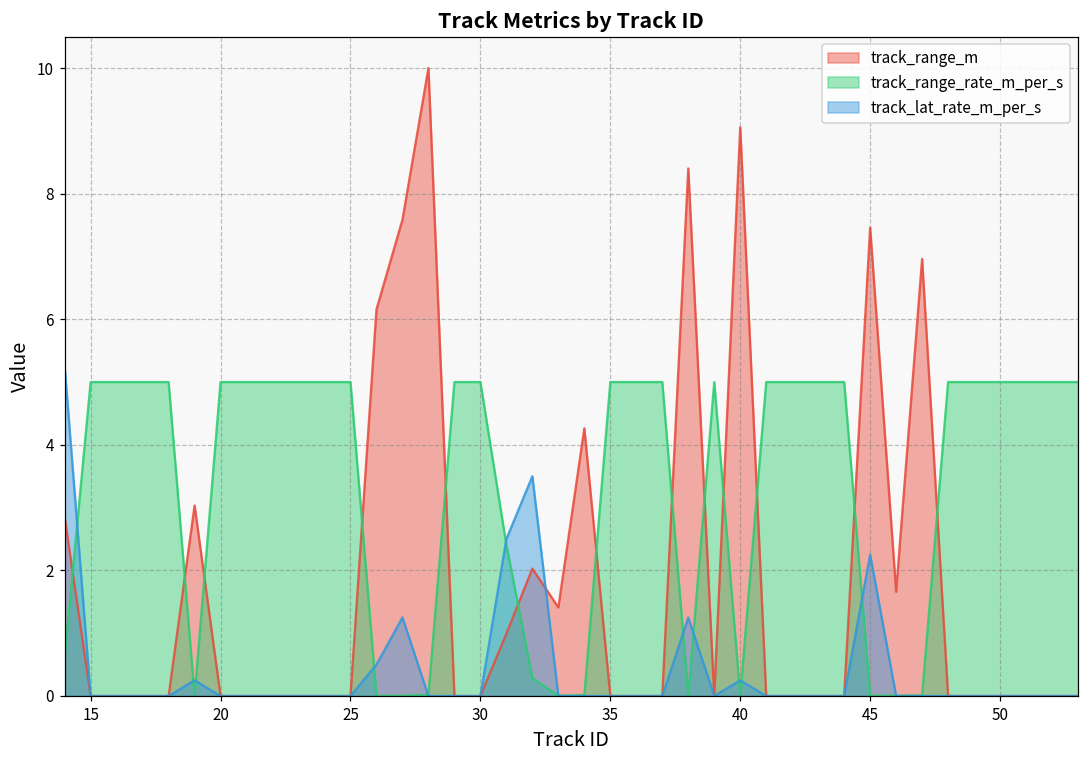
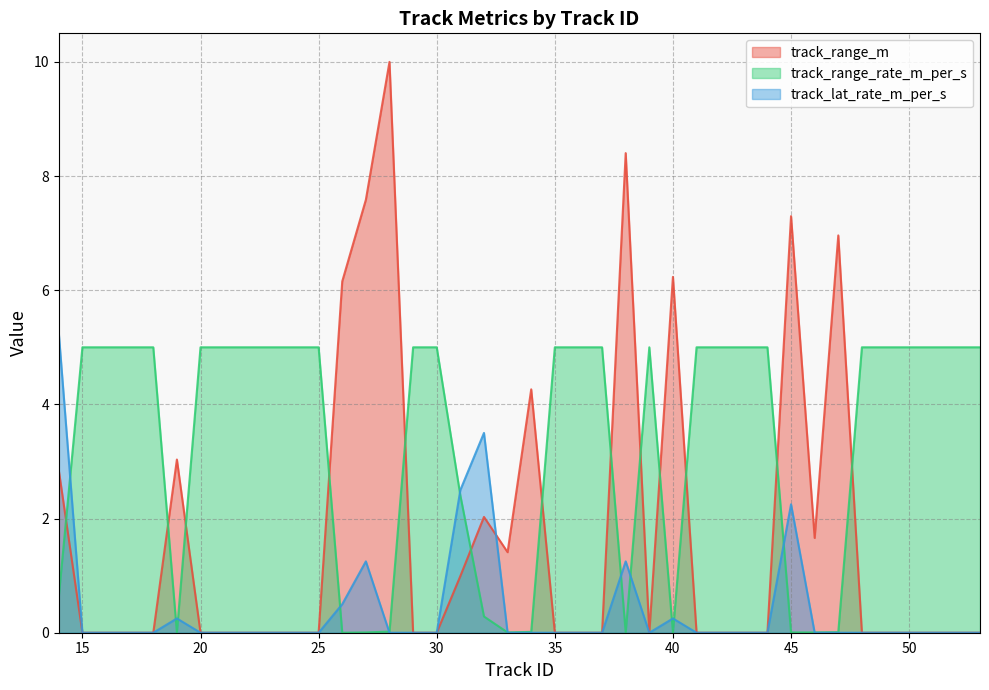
track_range_m, 40: 9.1 -> 6.2
track_range_m, 45: 7.5 -> 7.3
